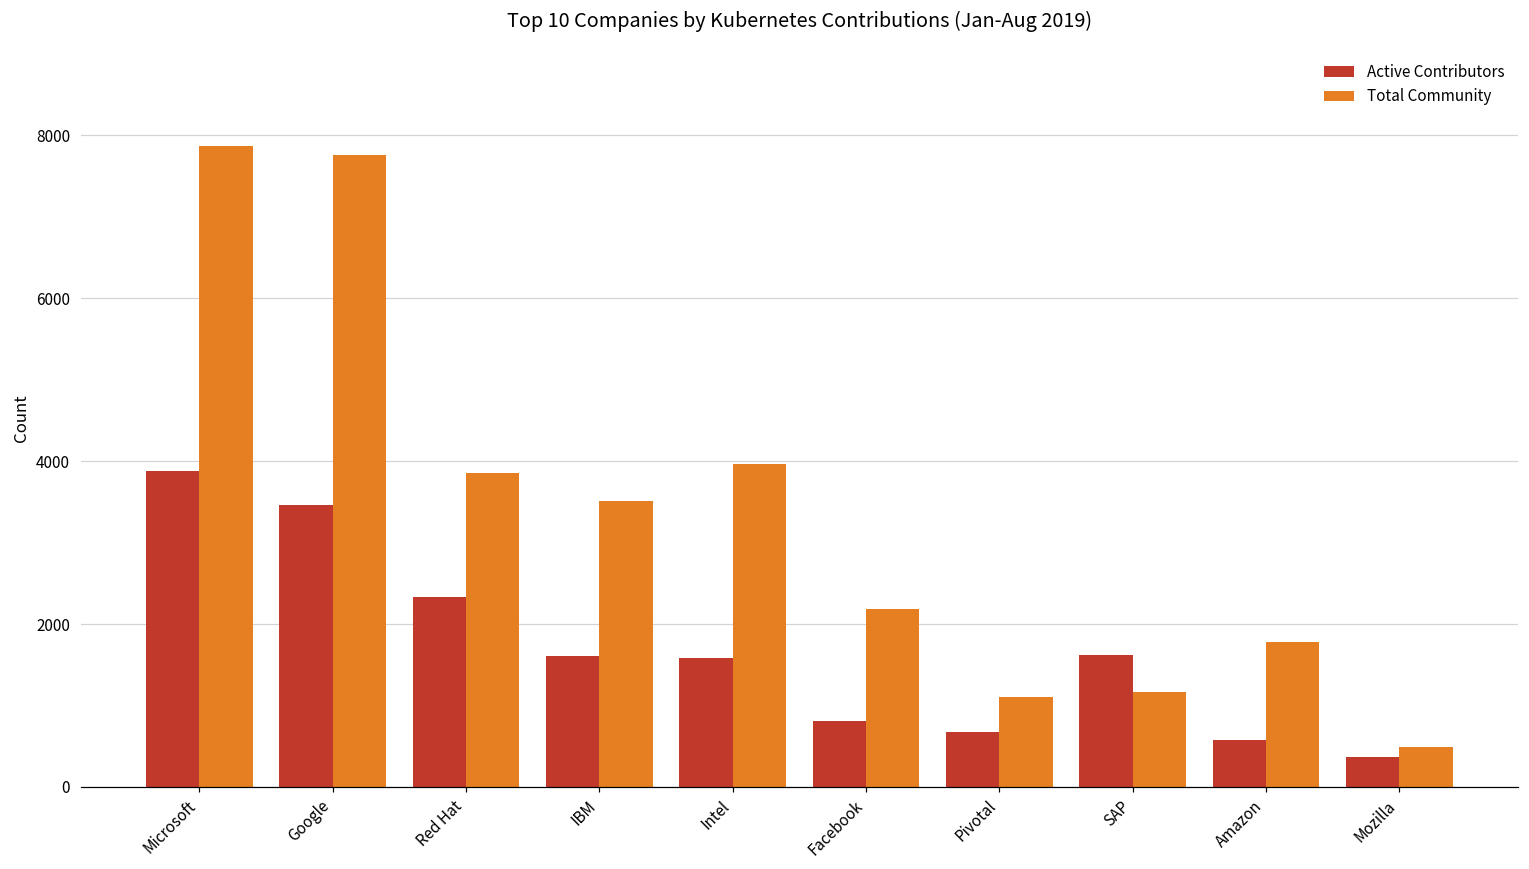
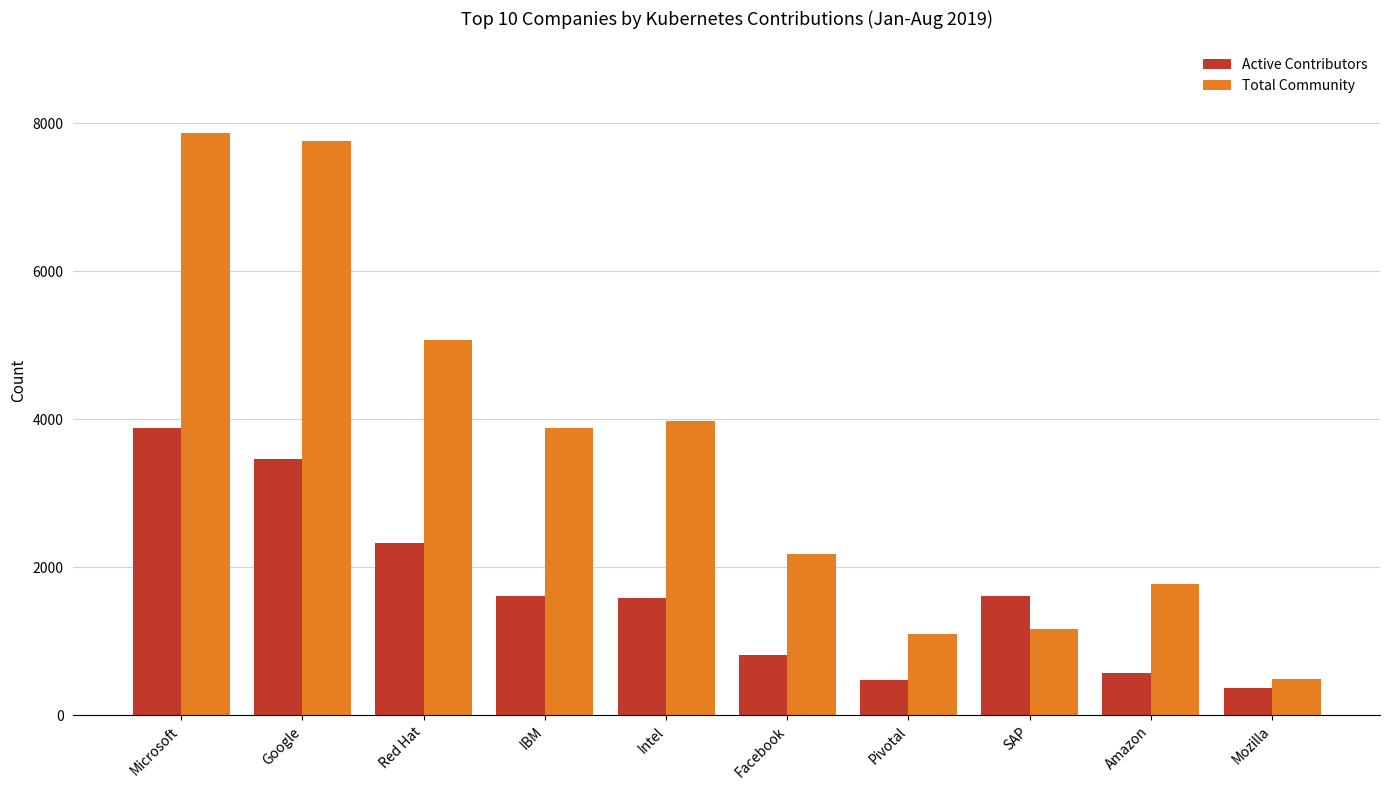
Total Community, Red Hat: 3900 -> 5100
Total Community, IBM: 3500 -> 3900
Active Contributors, Pivotal: 700 -> 500
